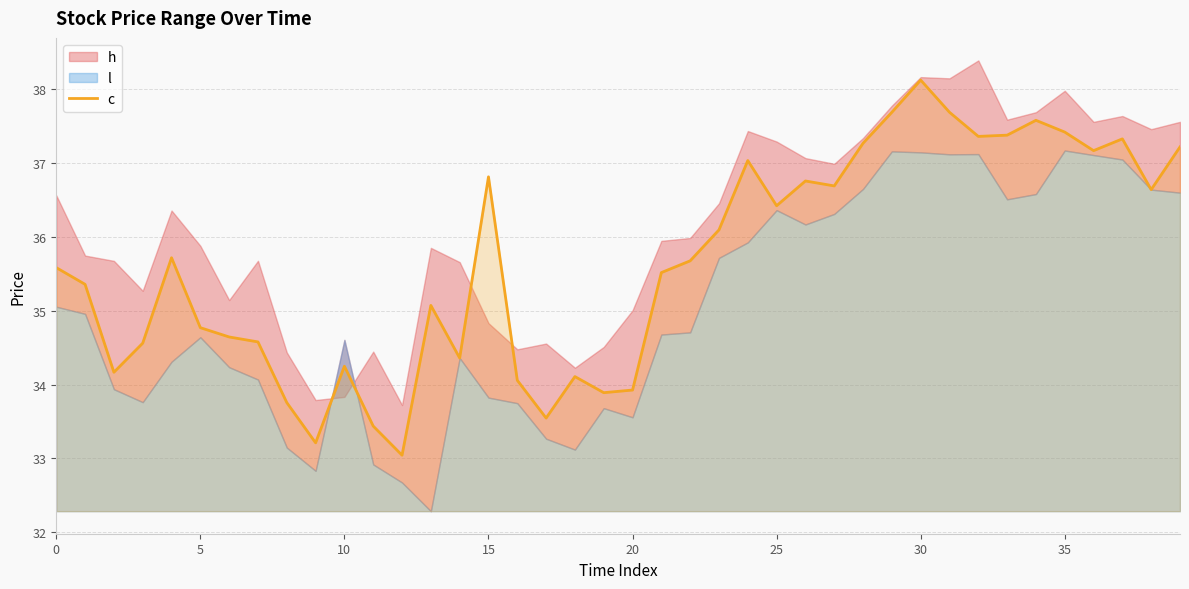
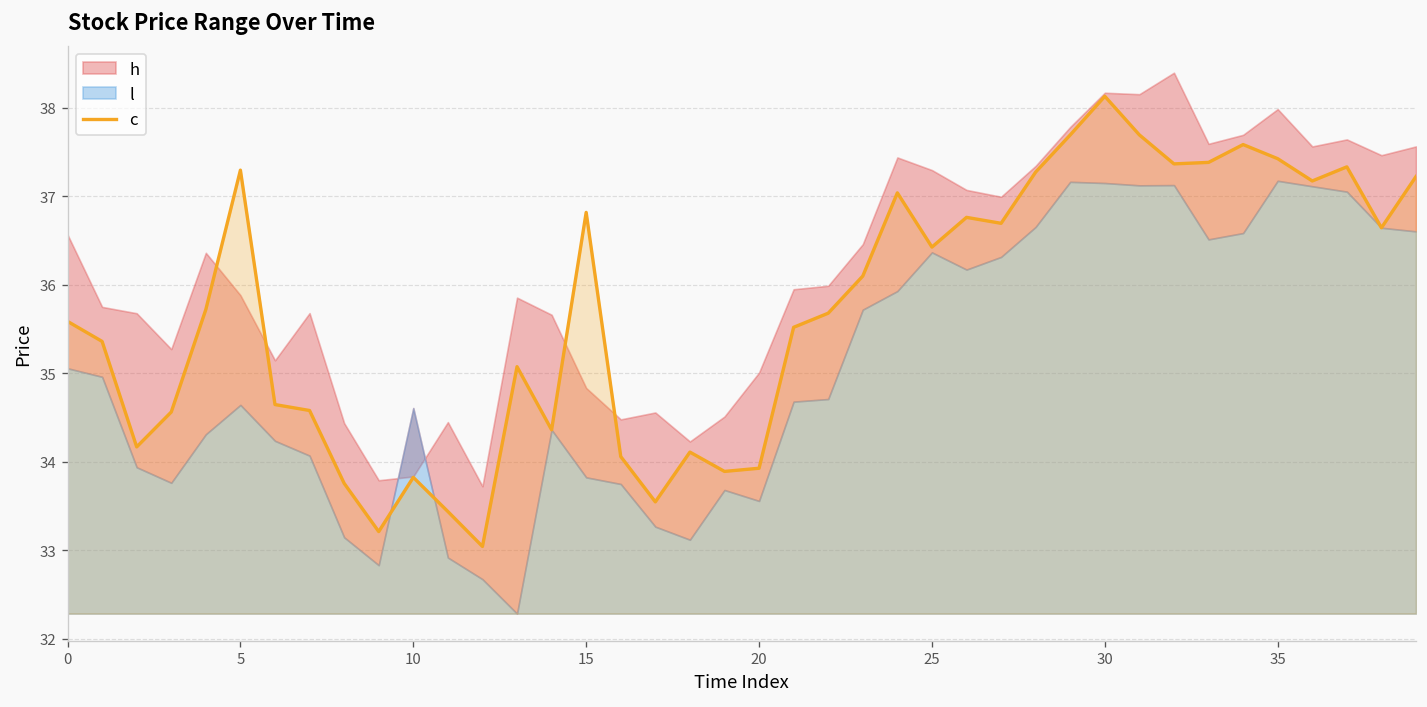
c, 5: 34.8 -> 37.3
c, 10: 34.2 -> 33.8
